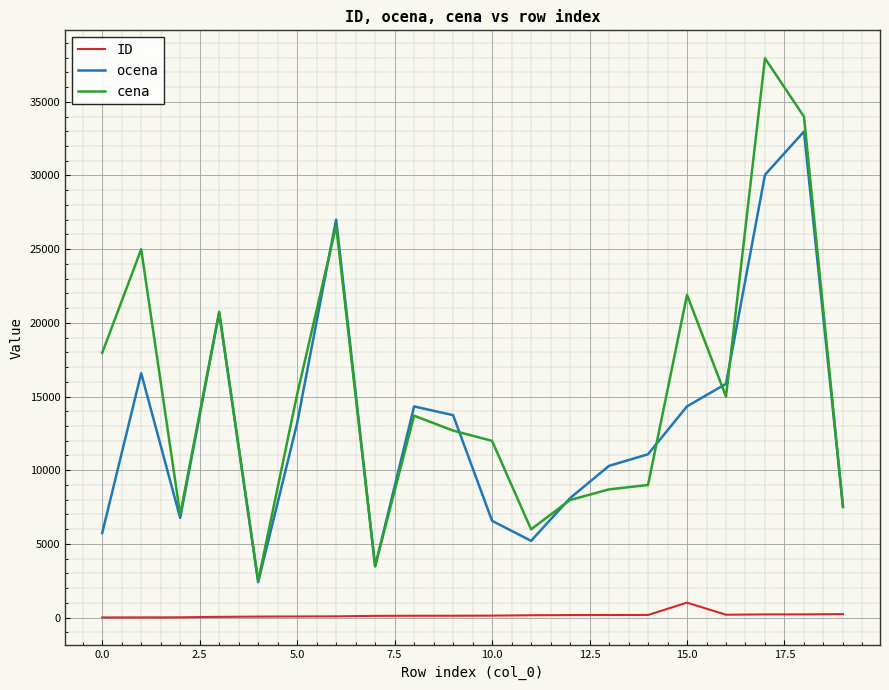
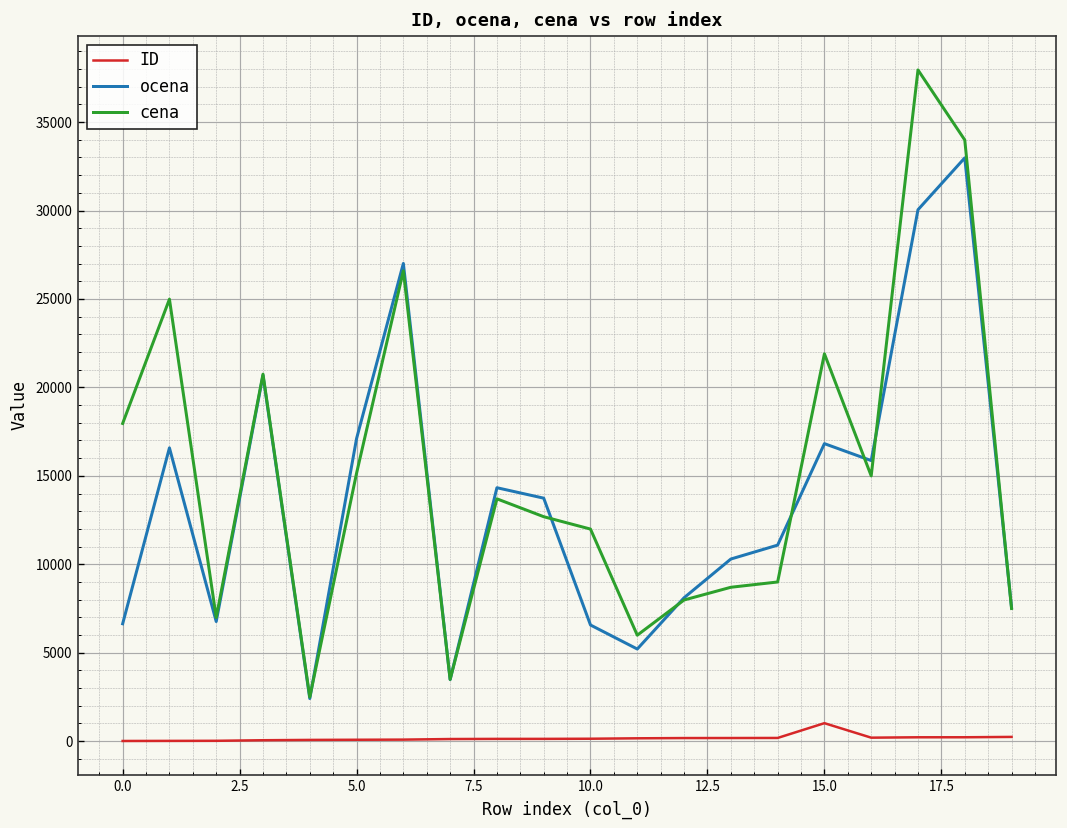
ocena, 0.0: 5700 -> 6600
ocena, 5.0: 13200 -> 17100
ocena, 15.0: 14300 -> 16800
